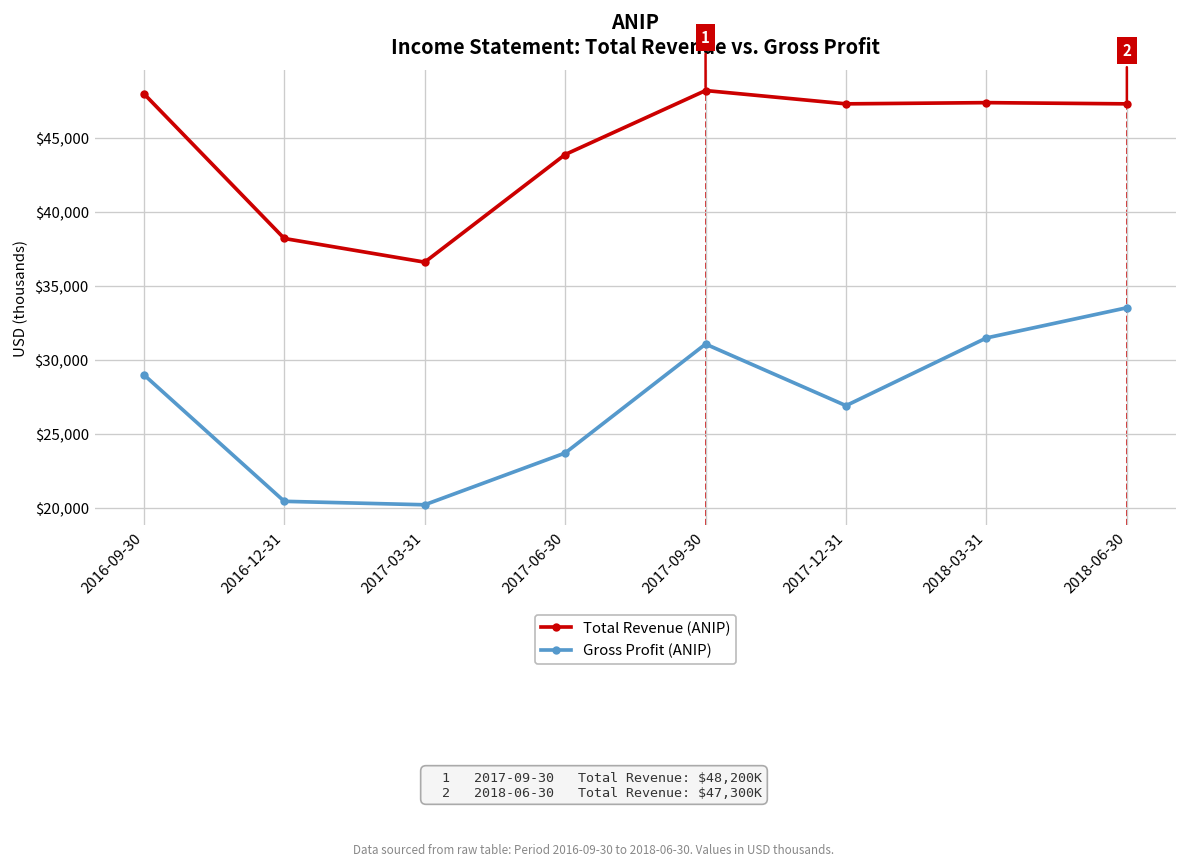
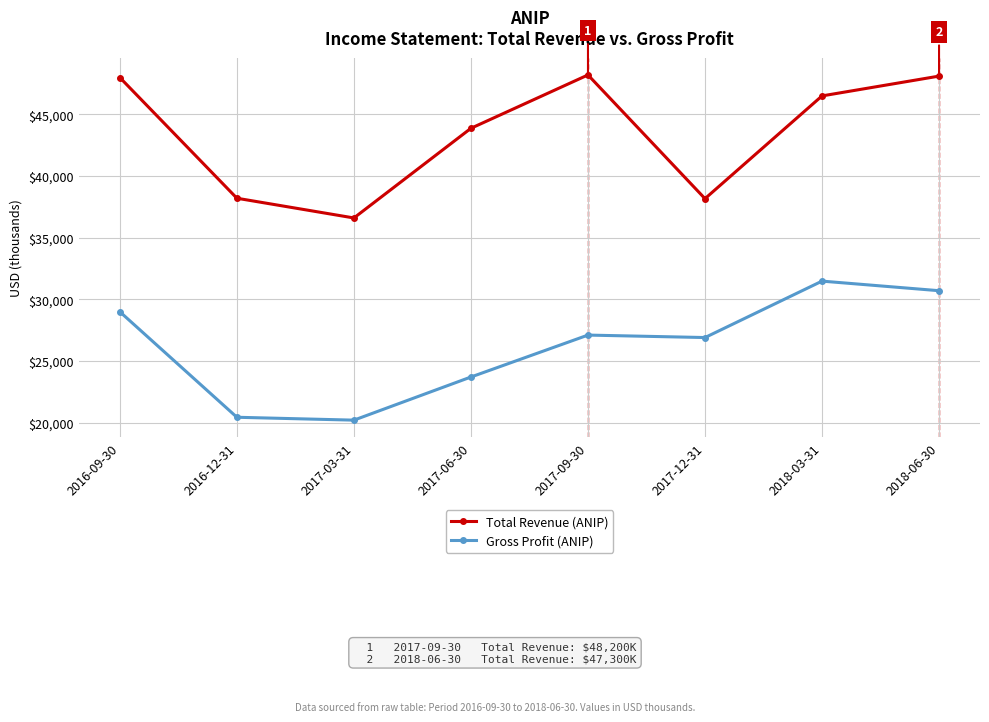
Gross Profit (ANIP), 2017-09-30: $31,100 -> $27,100
Total Revenue (ANIP), 2017-12-31: $47,300 -> $38,200
Total Revenue (ANIP), 2018-03-31: $47,400 -> $46,500
Total Revenue (ANIP), 2018-06-30: $47,300 -> $48,100
Gross Profit (ANIP), 2018-06-30: $33,500 -> $30,700
